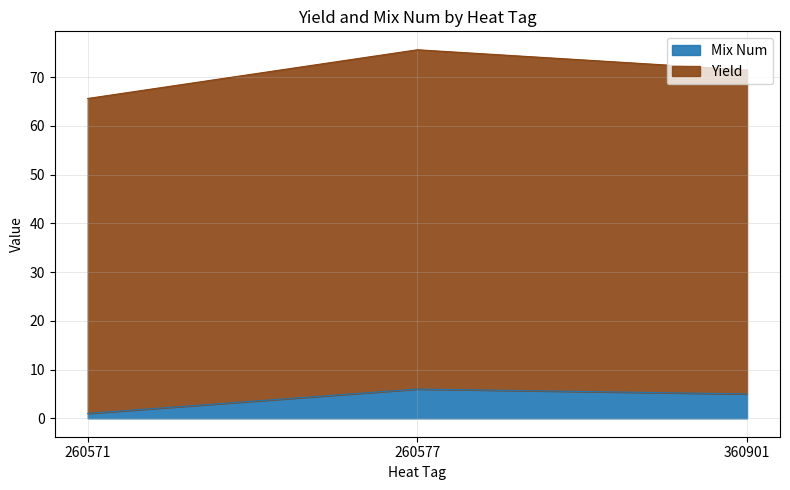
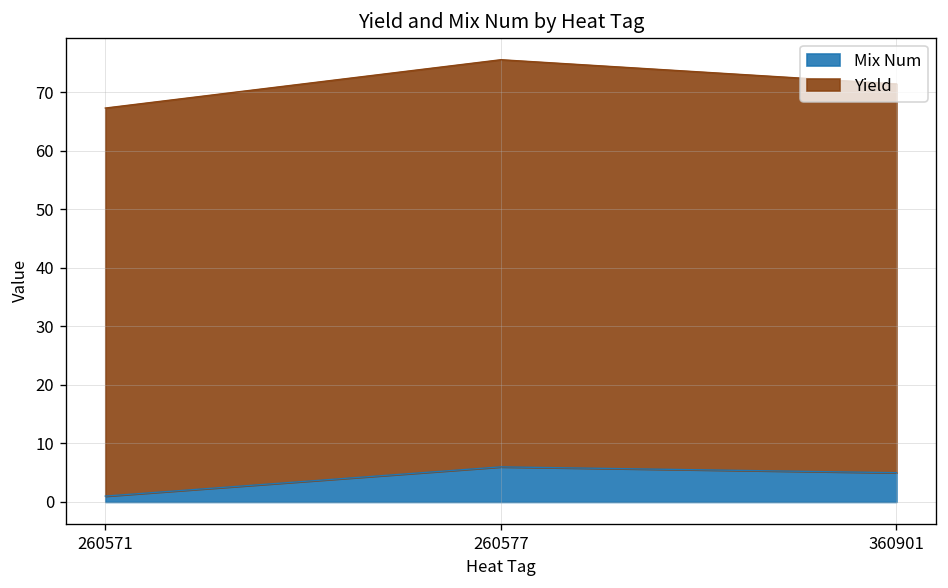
Yield, 260571: 65 -> 66
